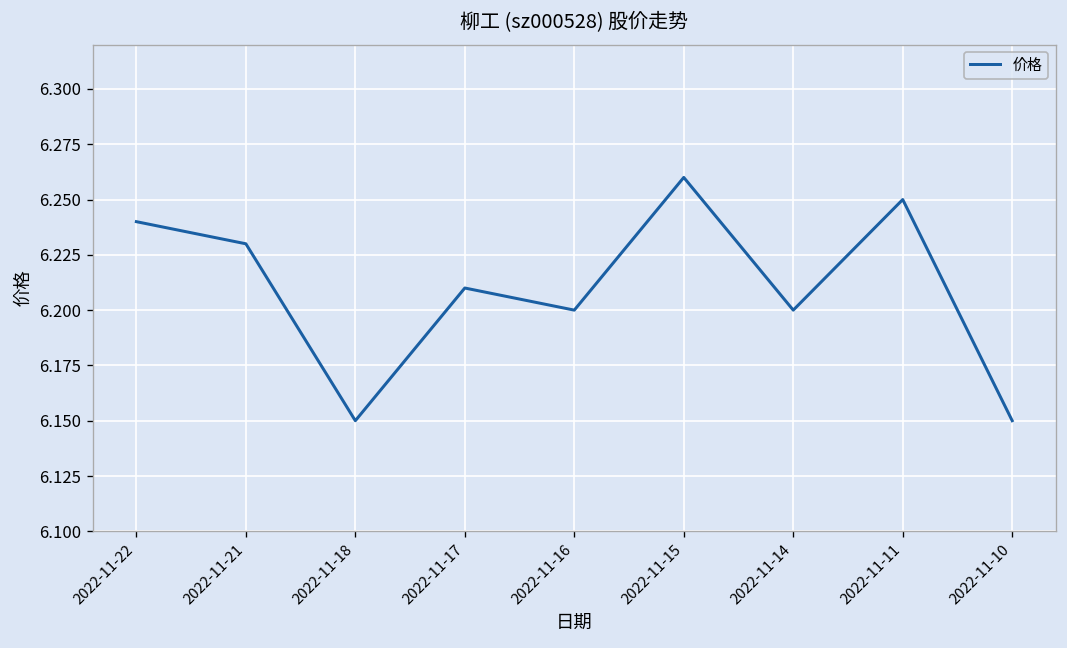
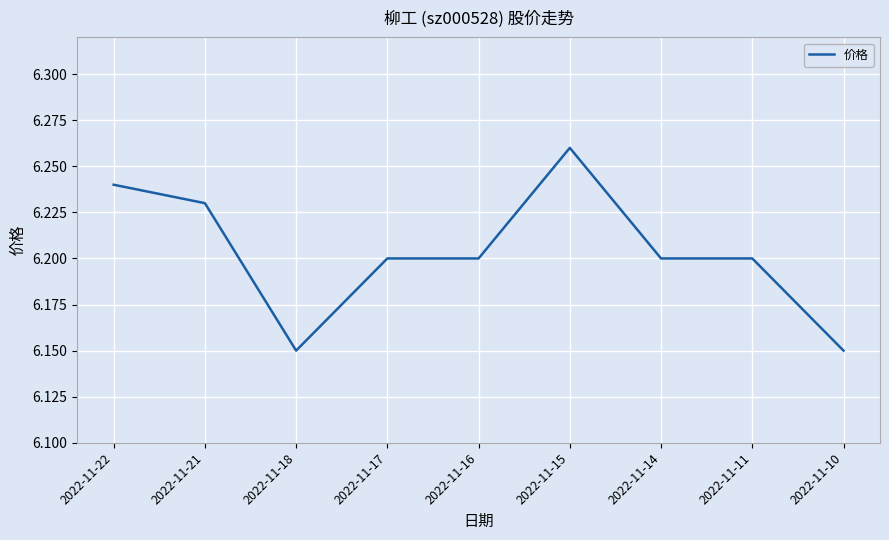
2022-11-17: 6.21 -> 6.20
2022-11-11: 6.25 -> 6.20
